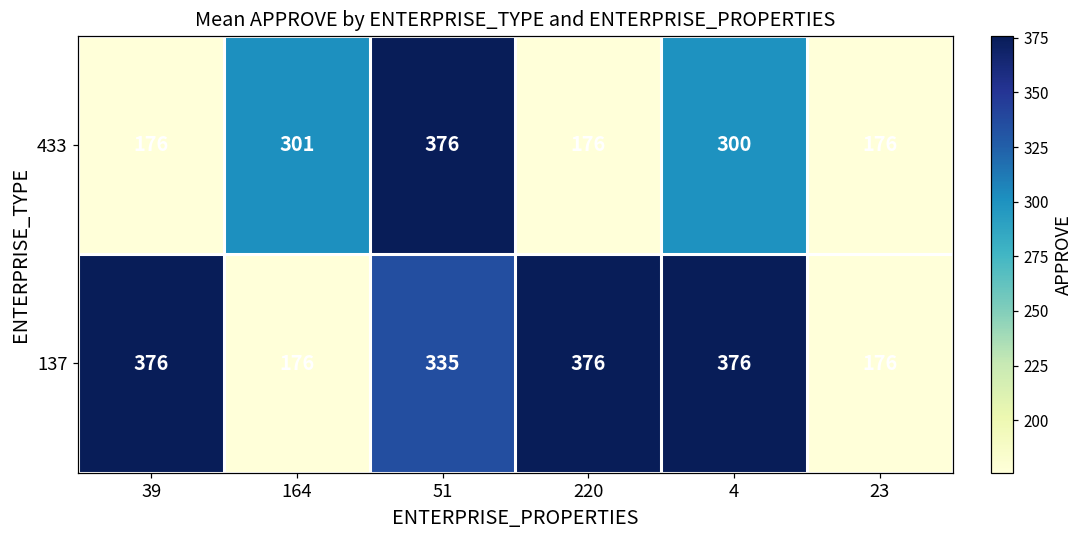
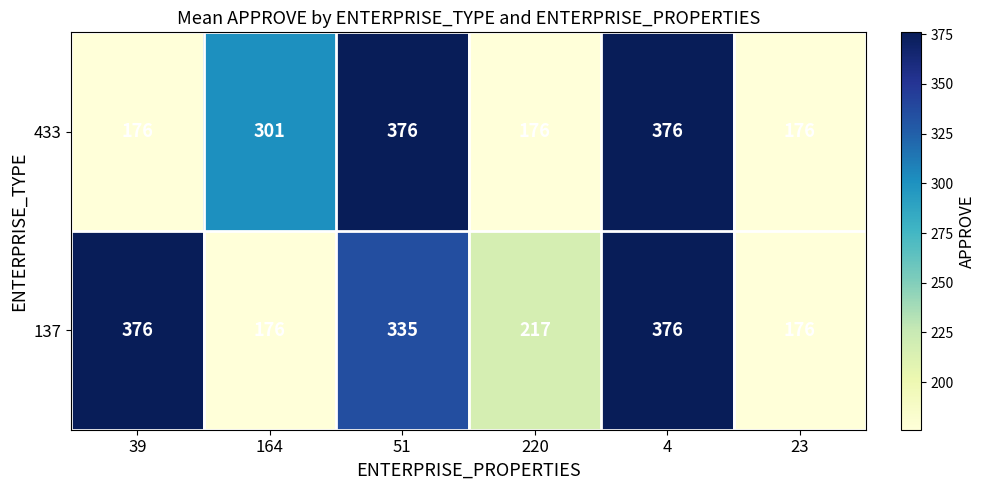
433, 4: 300 -> 376
137, 220: 376 -> 217
